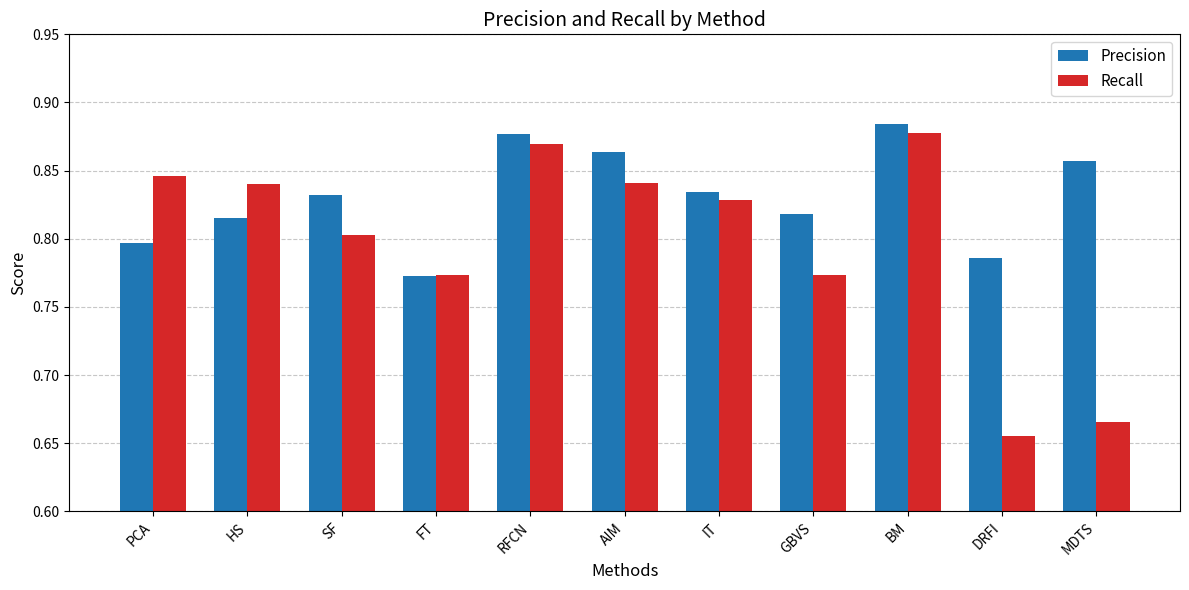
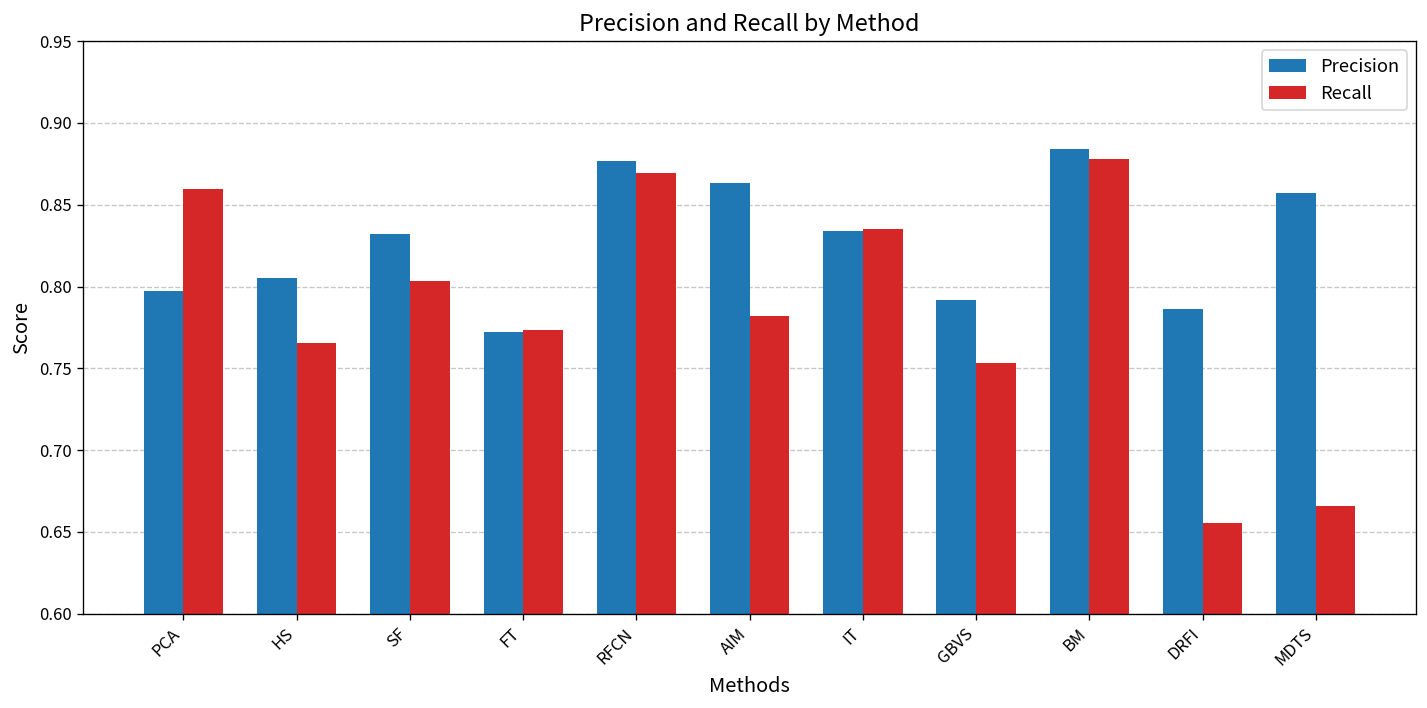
Recall, PCA: 0.846 -> 0.859
Precision, HS: 0.815 -> 0.805
Recall, HS: 0.840 -> 0.766
Recall, AIM: 0.841 -> 0.782
Recall, IT: 0.829 -> 0.835
Precision, GBVS: 0.818 -> 0.792
Recall, GBVS: 0.773 -> 0.753
